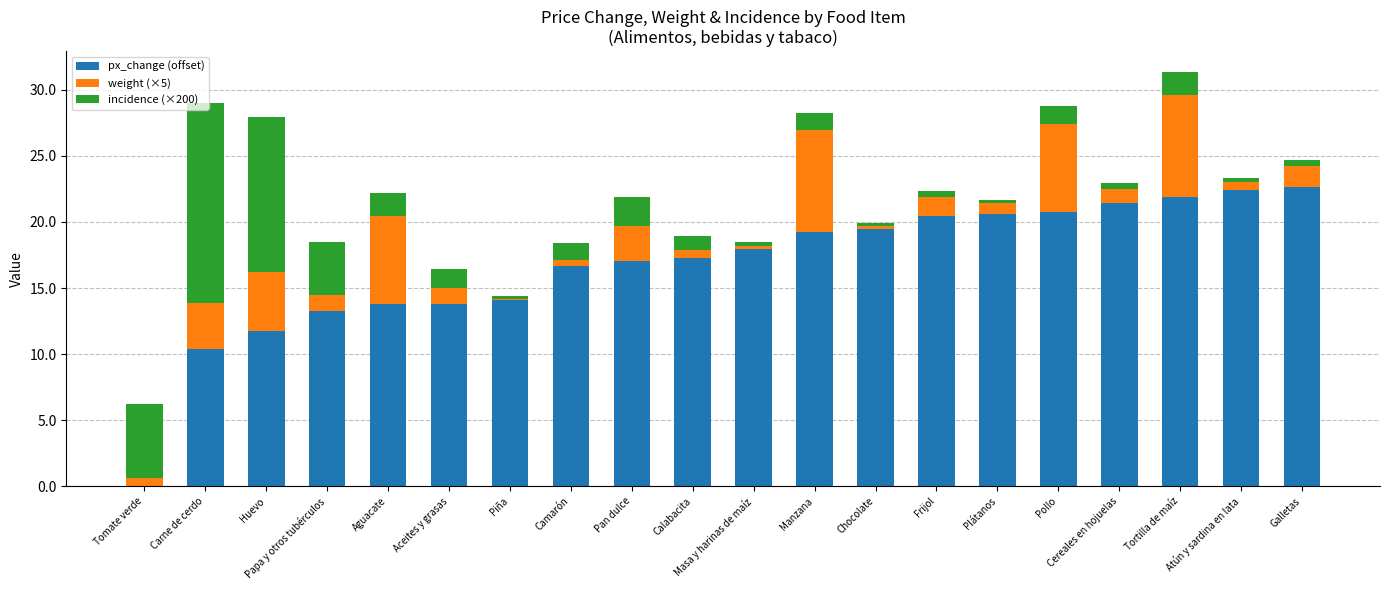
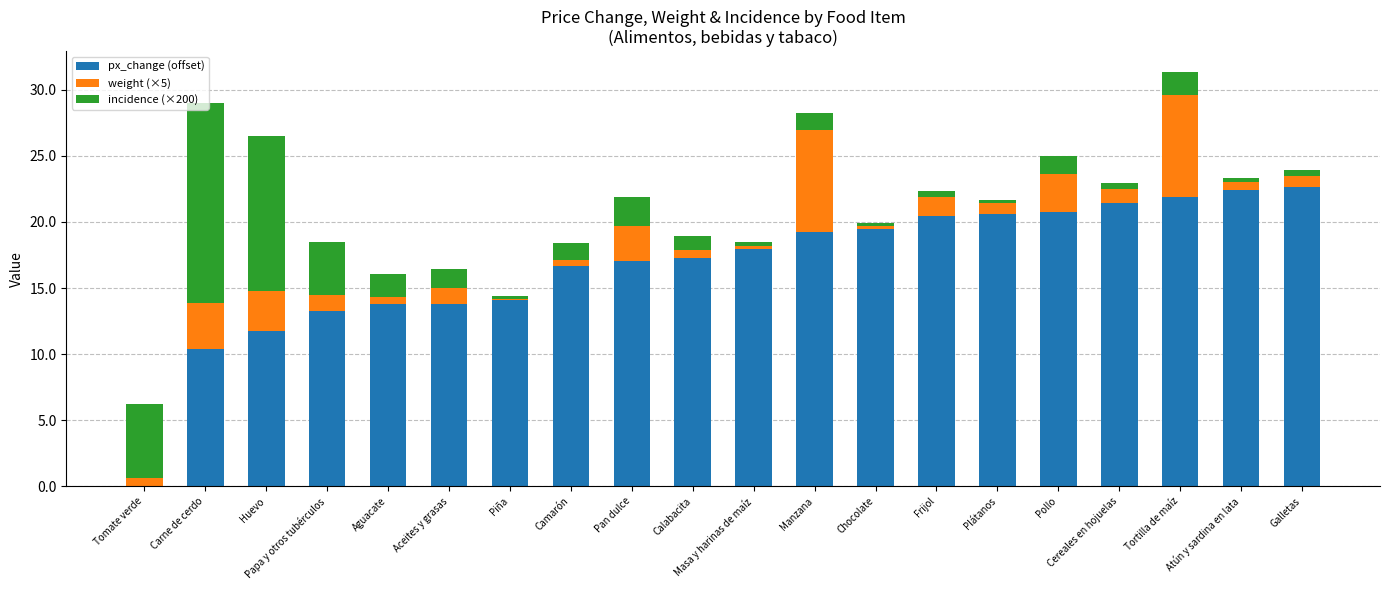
weight (×5), Huevo: 4.5 -> 3.1
weight (×5), Aguacate: 6.7 -> 0.6
weight (×5), Pollo: 6.6 -> 2.8
weight (×5), Galletas: 1.6 -> 0.8
